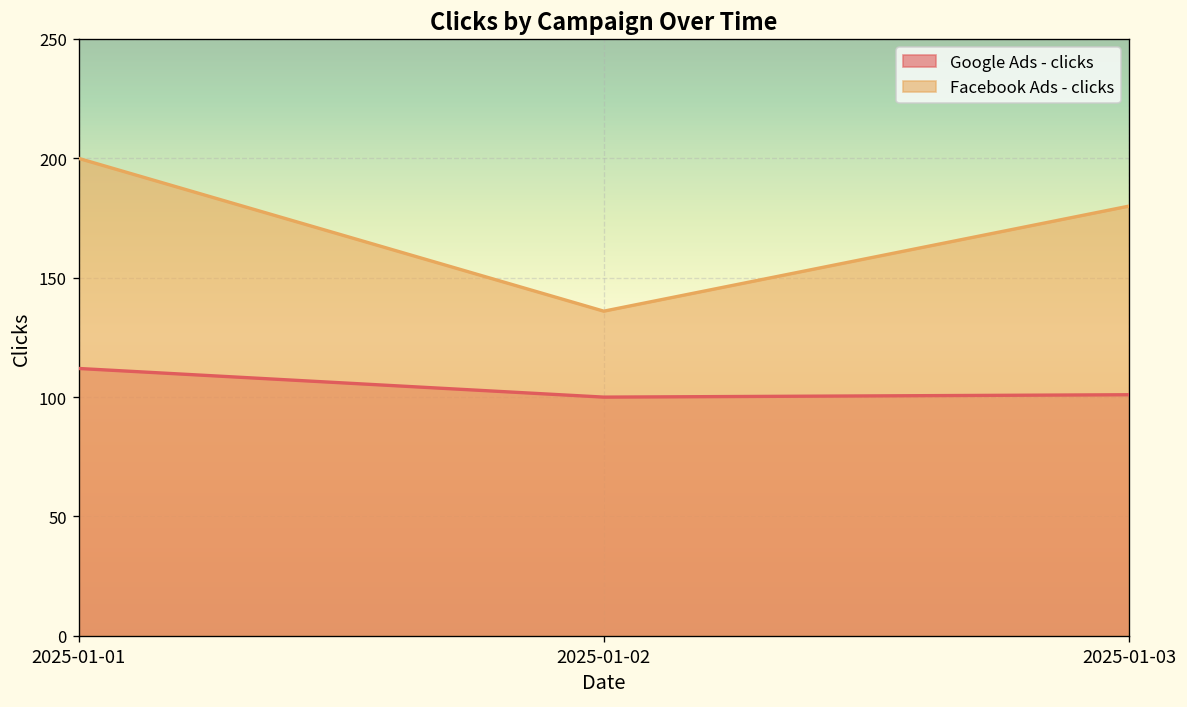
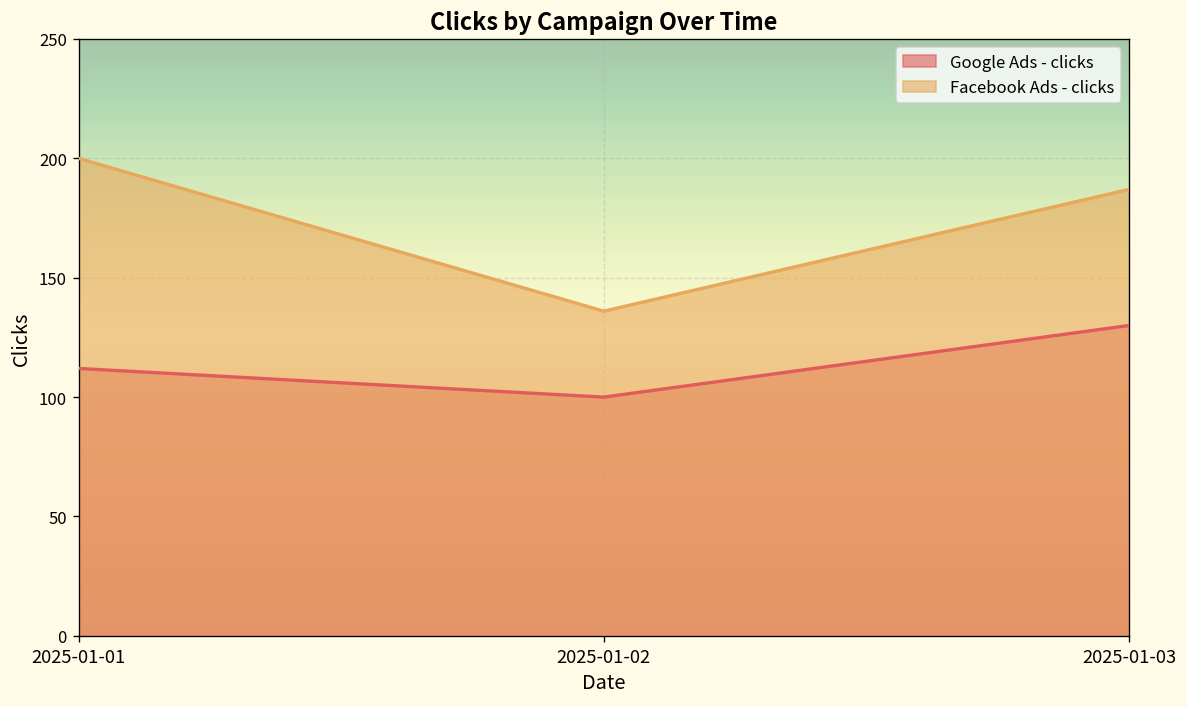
Google Ads - clicks, 2025-01-03: 101 -> 130
Facebook Ads - clicks, 2025-01-03: 180 -> 187
